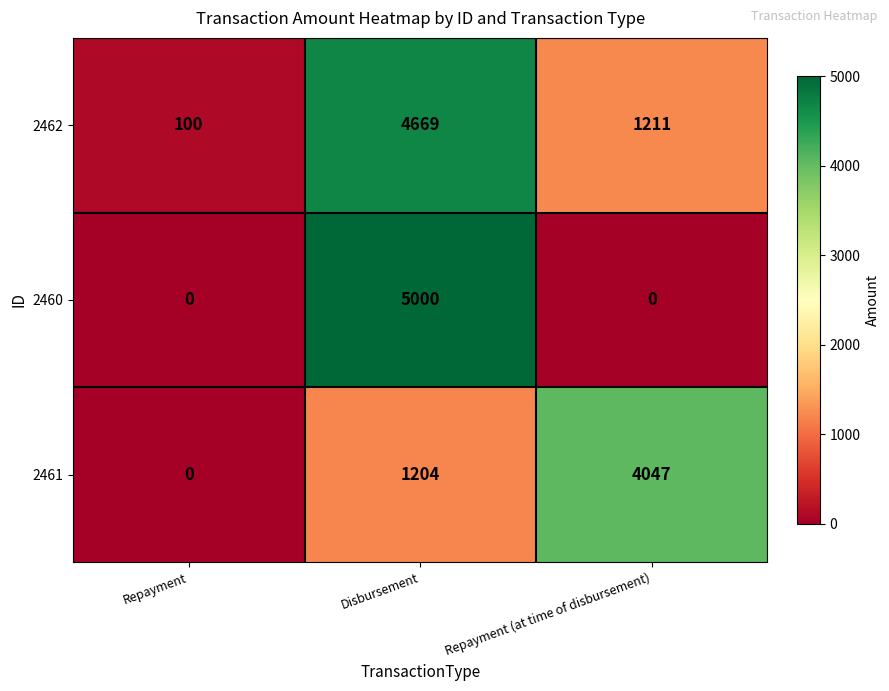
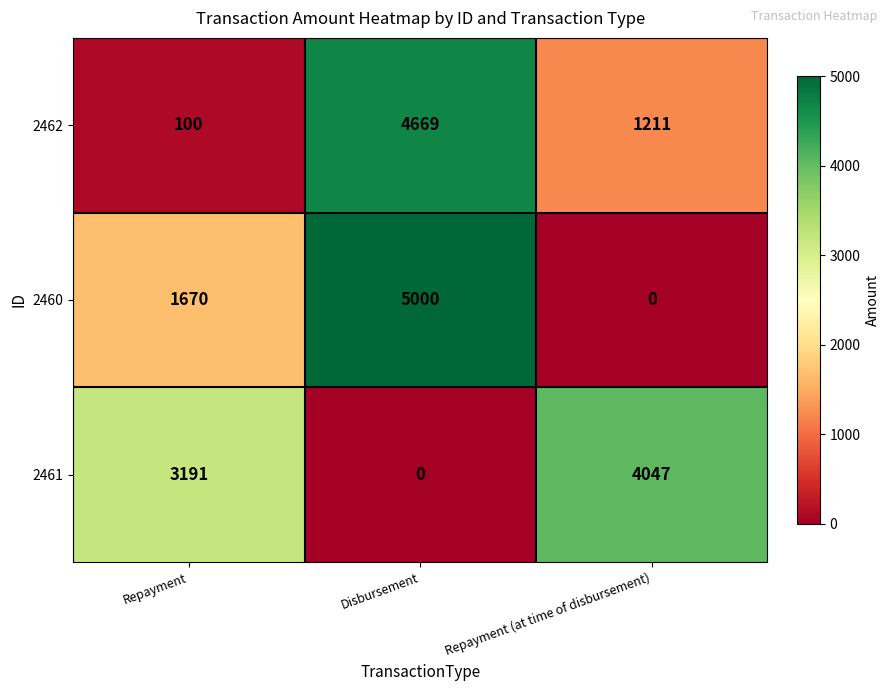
2460, Repayment: 0 -> 1670
2461, Repayment: 0 -> 3191
2461, Disbursement: 1204 -> 0
